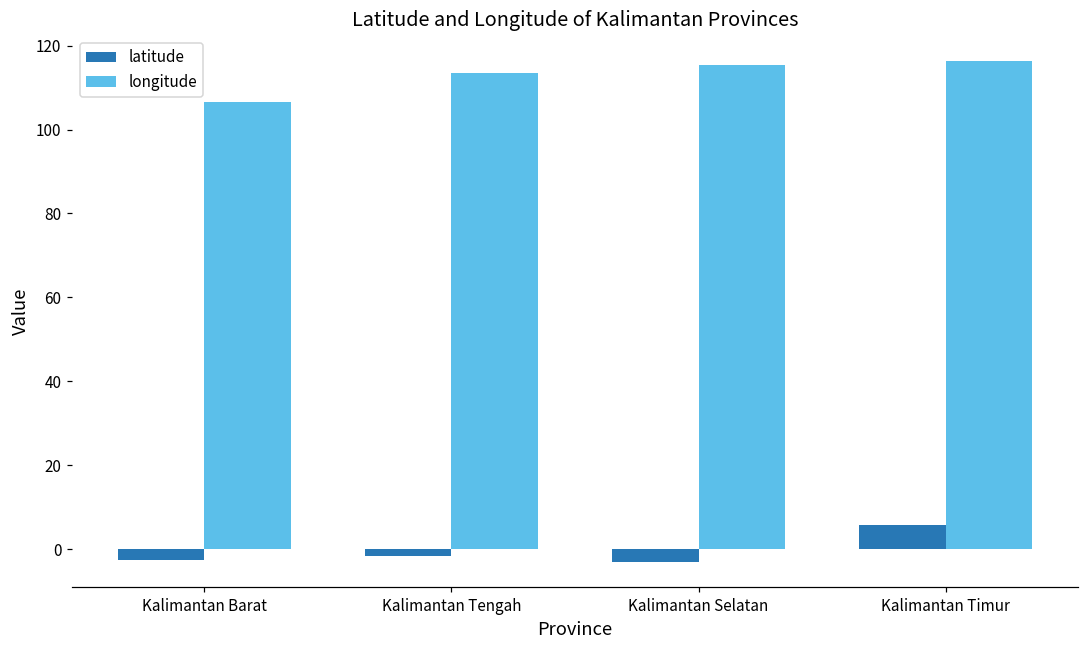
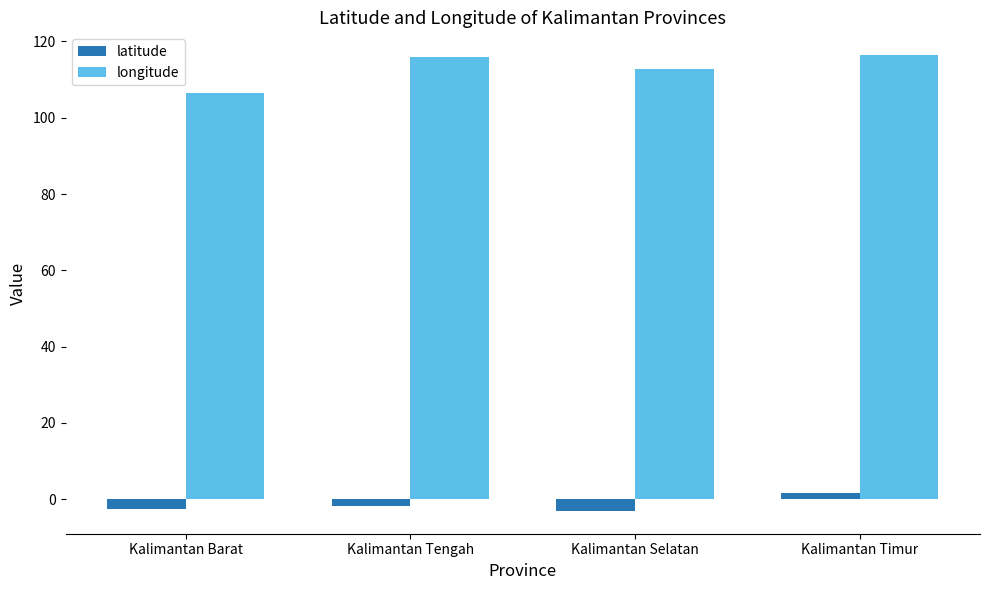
longitude, Kalimantan Tengah: 113 -> 116
longitude, Kalimantan Selatan: 115 -> 113
latitude, Kalimantan Timur: 6 -> 2
